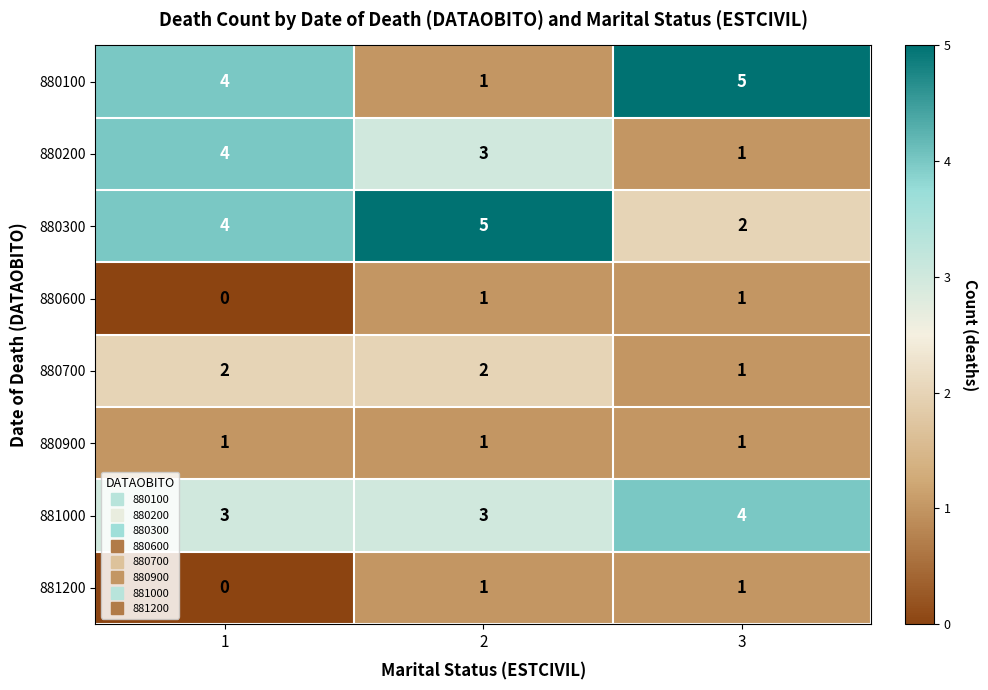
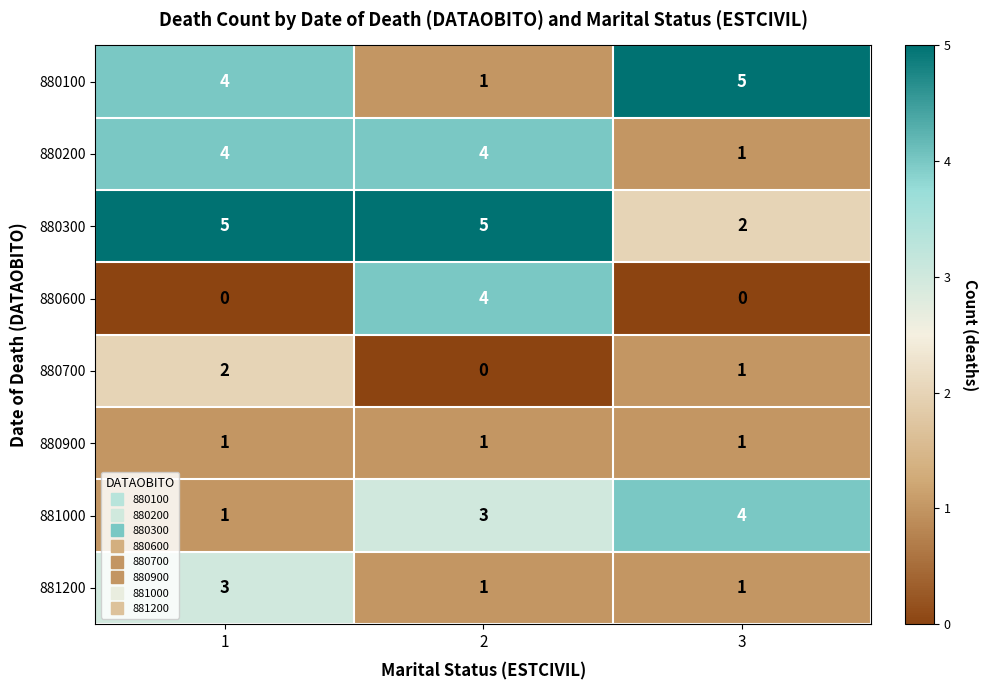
880200, 2: 3 -> 4
880300, 1: 4 -> 5
880600, 2: 1 -> 4
880600, 3: 1 -> 0
880700, 2: 2 -> 0
881000, 1: 3 -> 1
881200, 1: 0 -> 3
